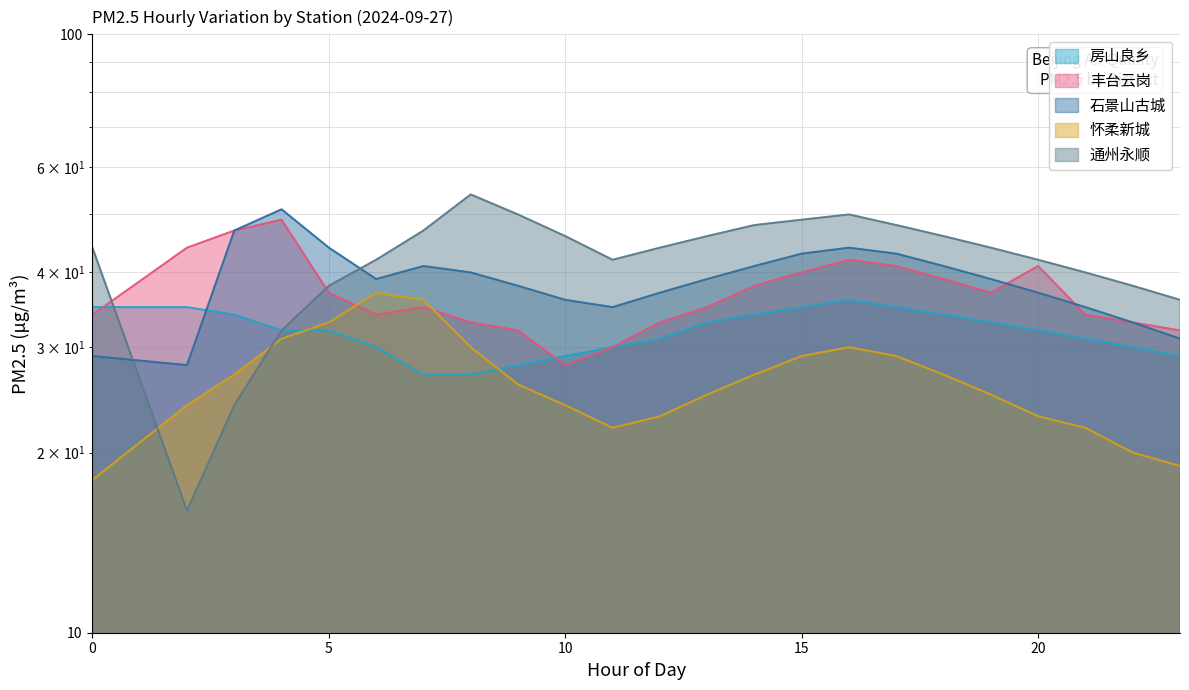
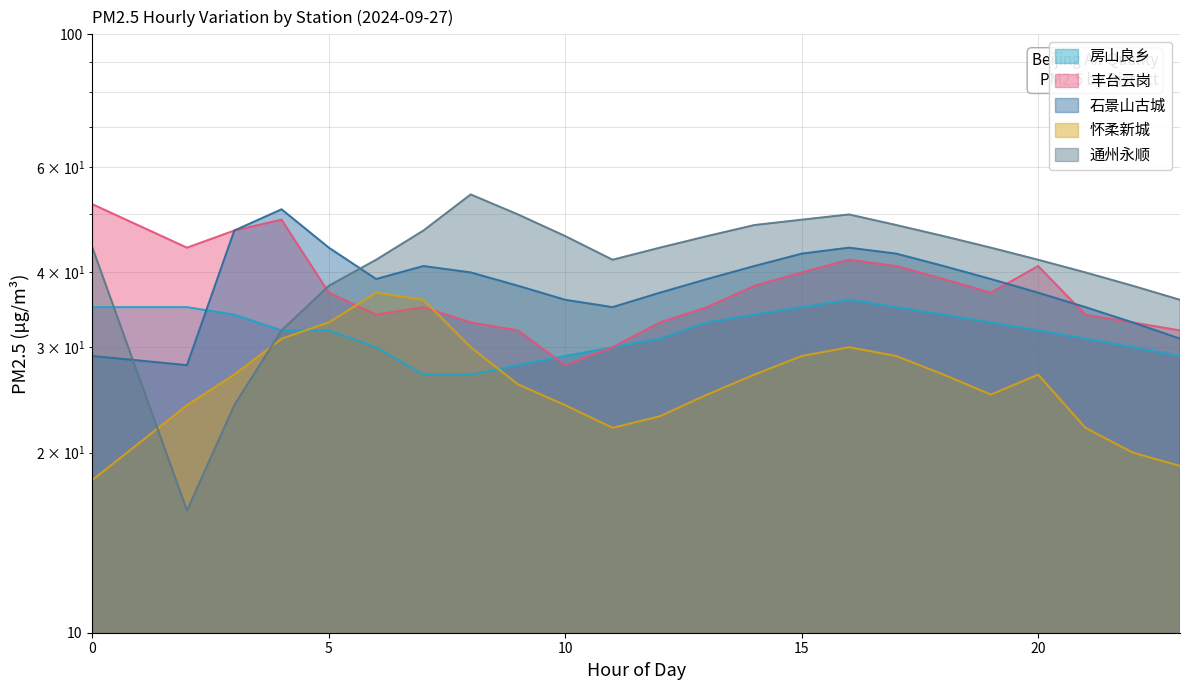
丰台云岗, 0: 34 -> 52
怀柔新城, 20: 23 -> 27
